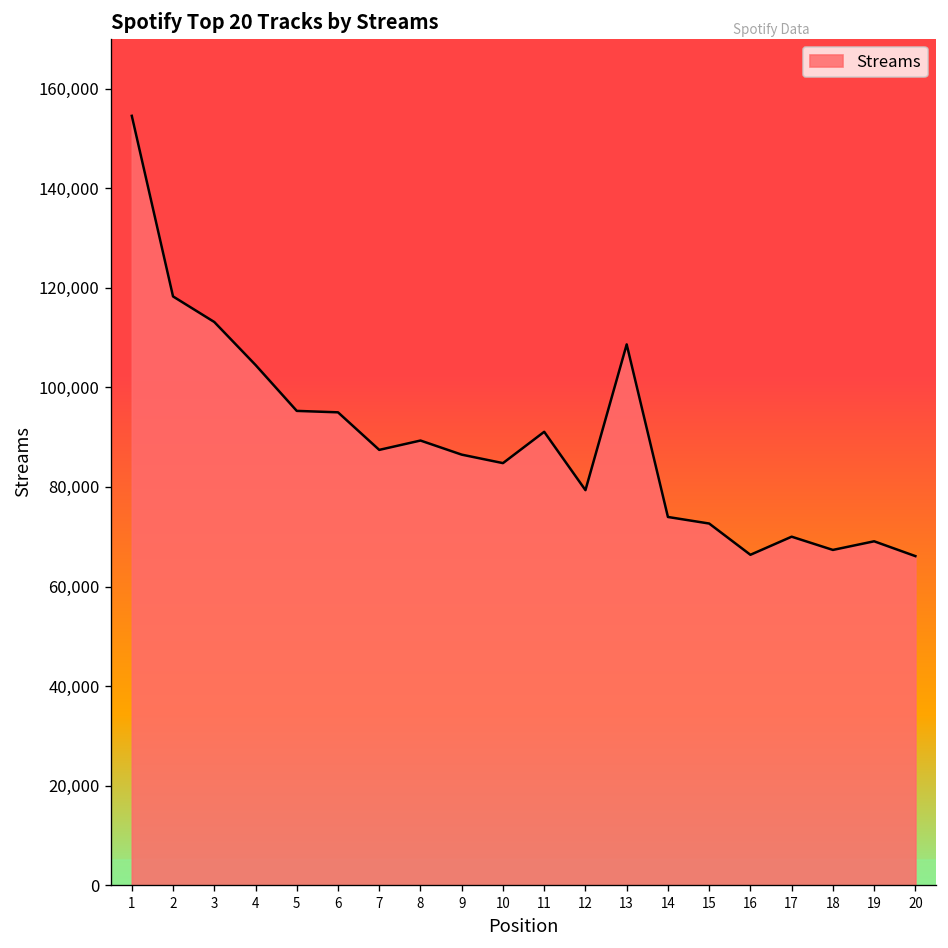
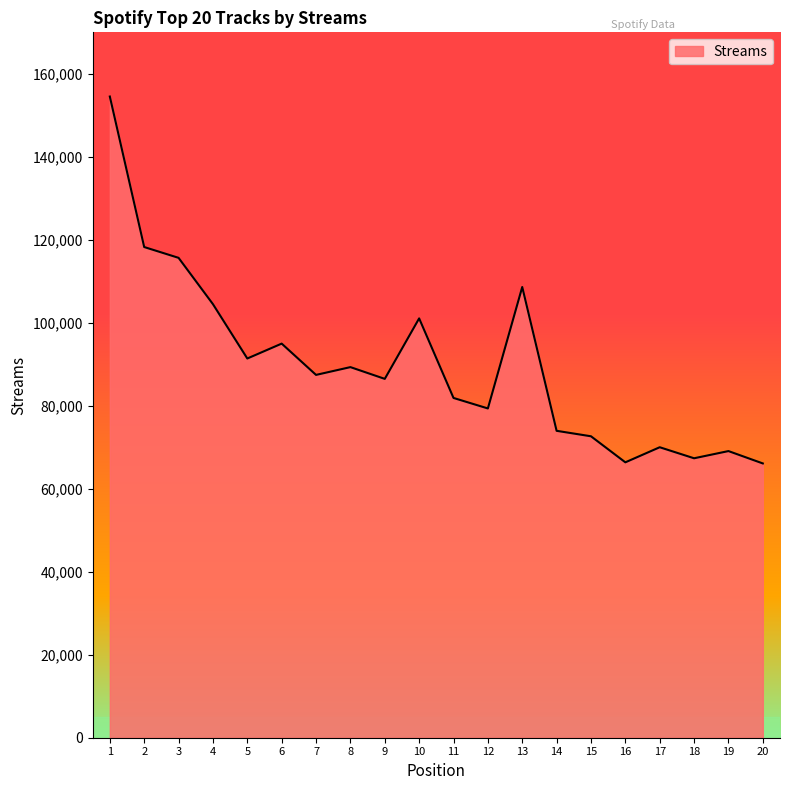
3: 113,000 -> 116,000
5: 95,000 -> 91,000
10: 85,000 -> 101,000
11: 91,000 -> 82,000
